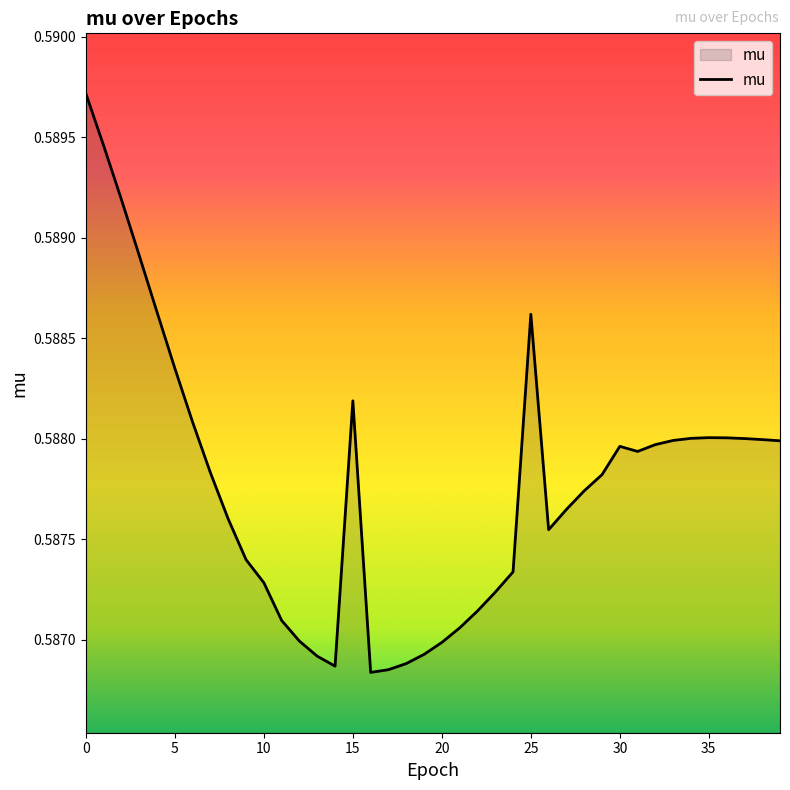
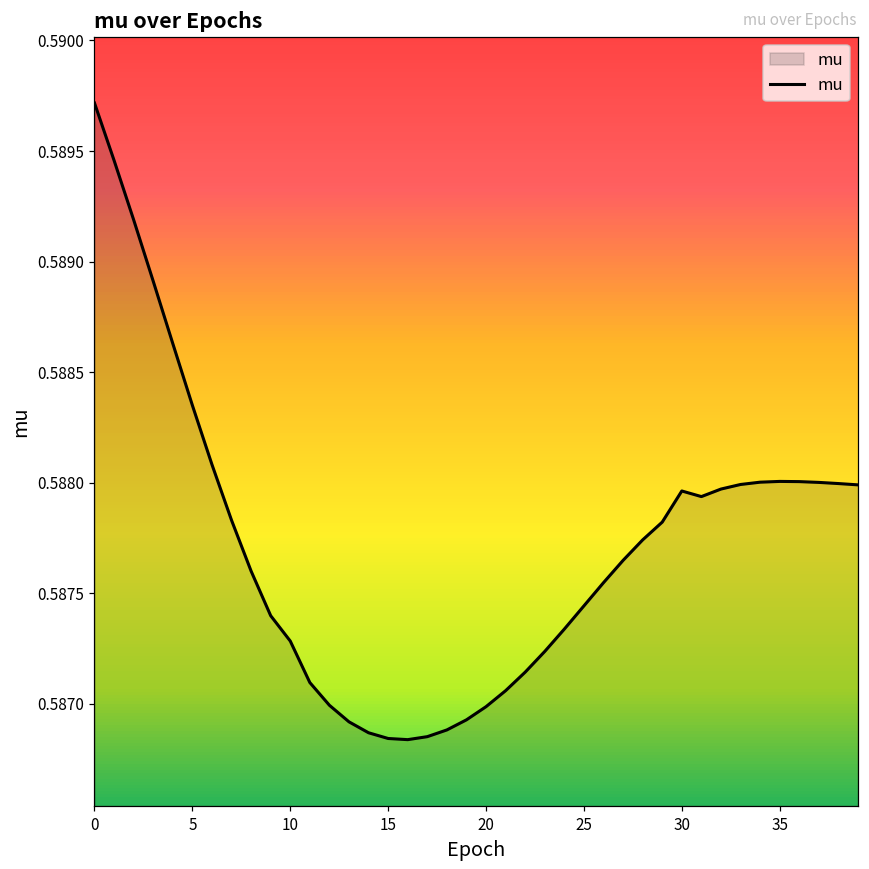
15: 0.58819 -> 0.58684
25: 0.58862 -> 0.58744
